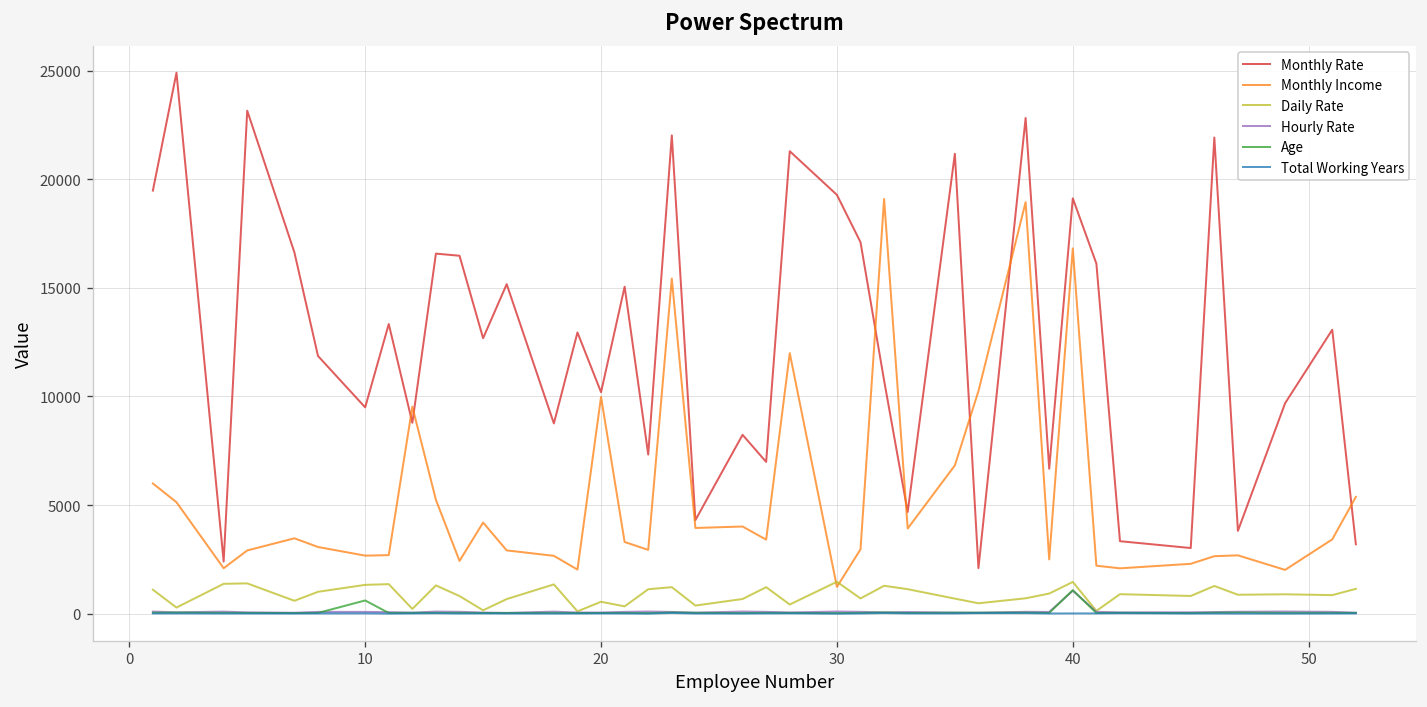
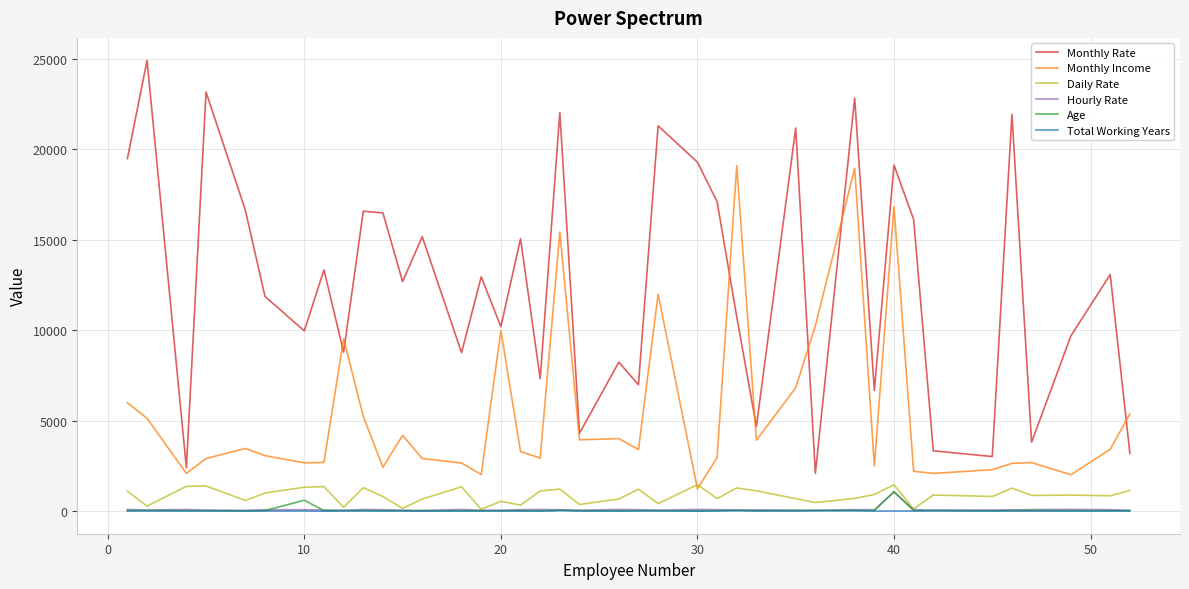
Monthly Rate, 10: 9500 -> 10000
